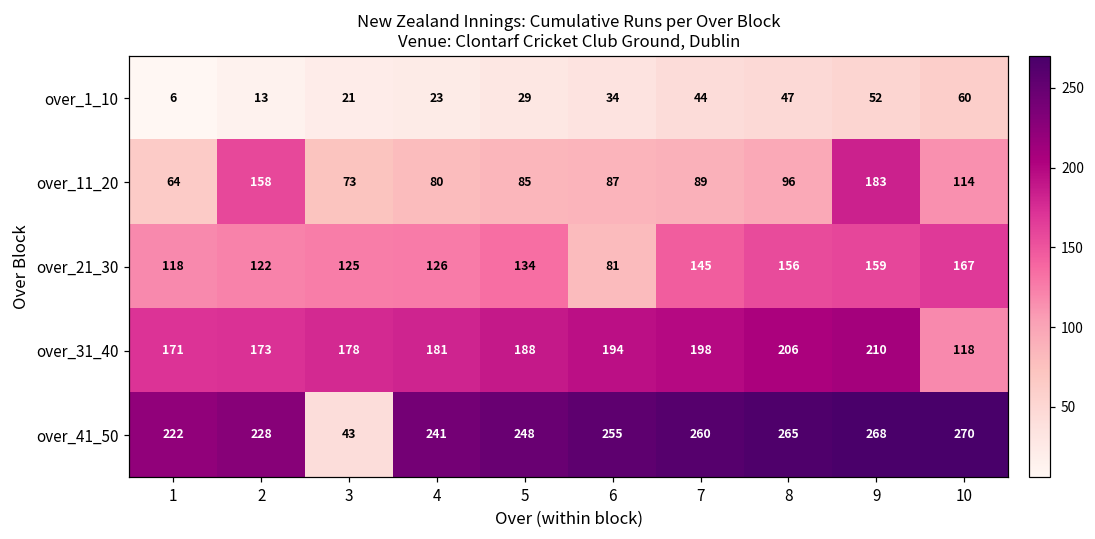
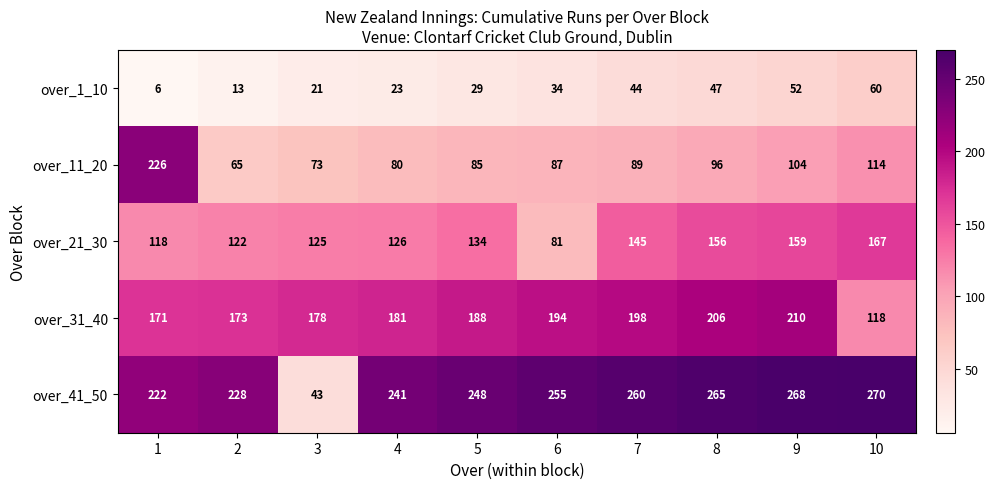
over_11_20, 1: 64 -> 226
over_11_20, 2: 158 -> 65
over_11_20, 9: 183 -> 104
